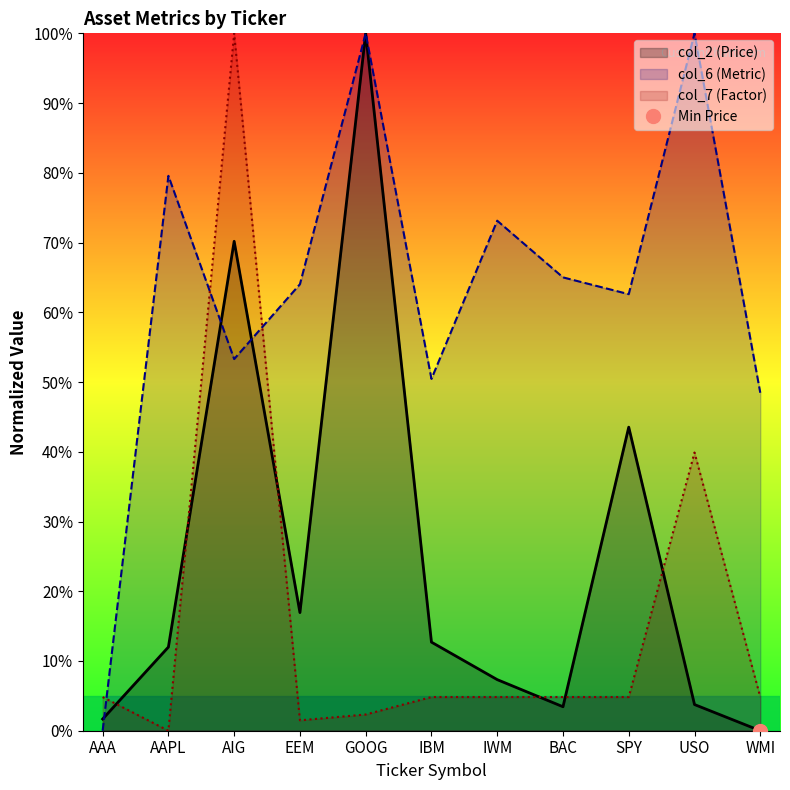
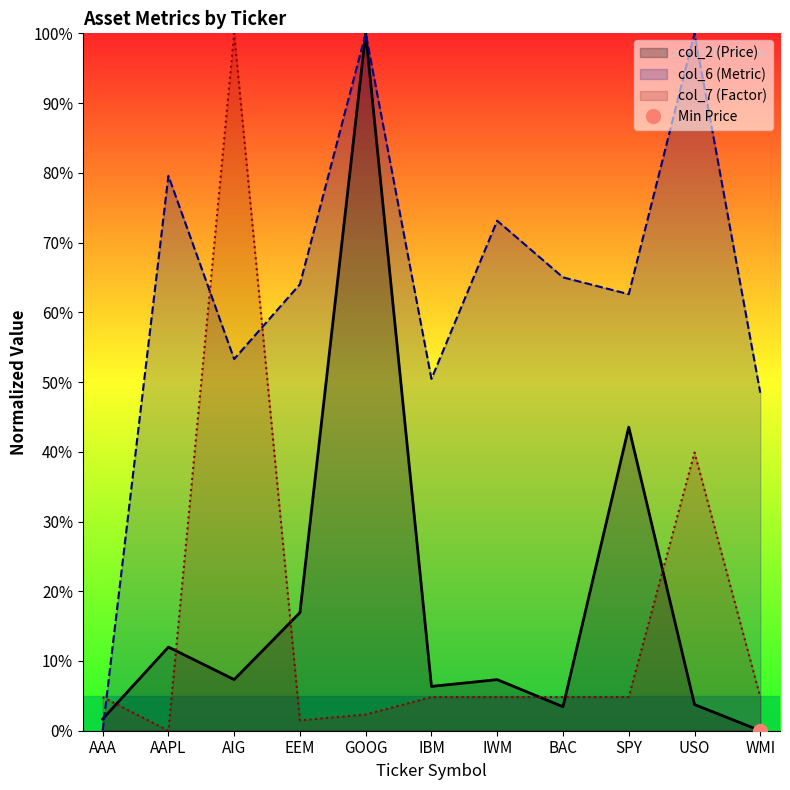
col_2 (Price), AIG: 70% -> 7%
col_2 (Price), IBM: 13% -> 6%
